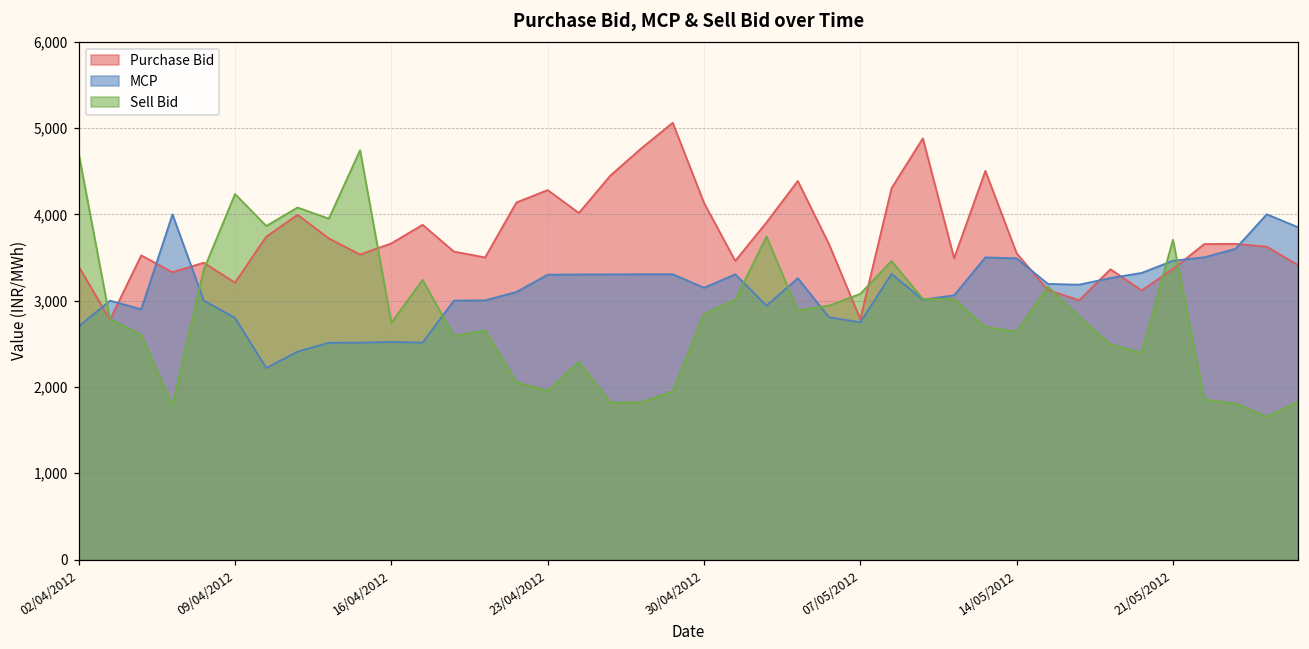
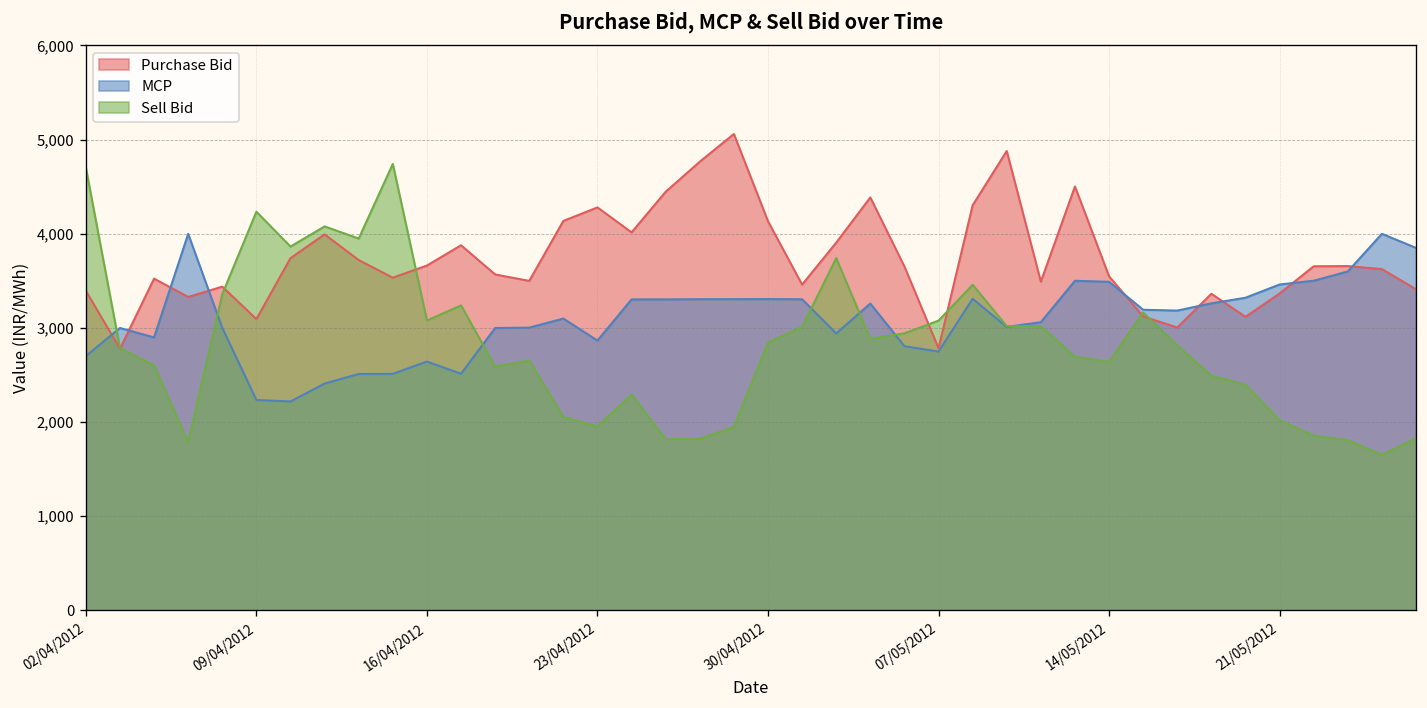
Purchase Bid, 09/04/2012: 3,200 -> 3,100
MCP, 09/04/2012: 2,800 -> 2,200
MCP, 16/04/2012: 2,500 -> 2,600
Sell Bid, 16/04/2012: 2,700 -> 3,100
MCP, 23/04/2012: 3,300 -> 2,900
MCP, 30/04/2012: 3,100 -> 3,300
Sell Bid, 21/05/2012: 3,700 -> 2,000
